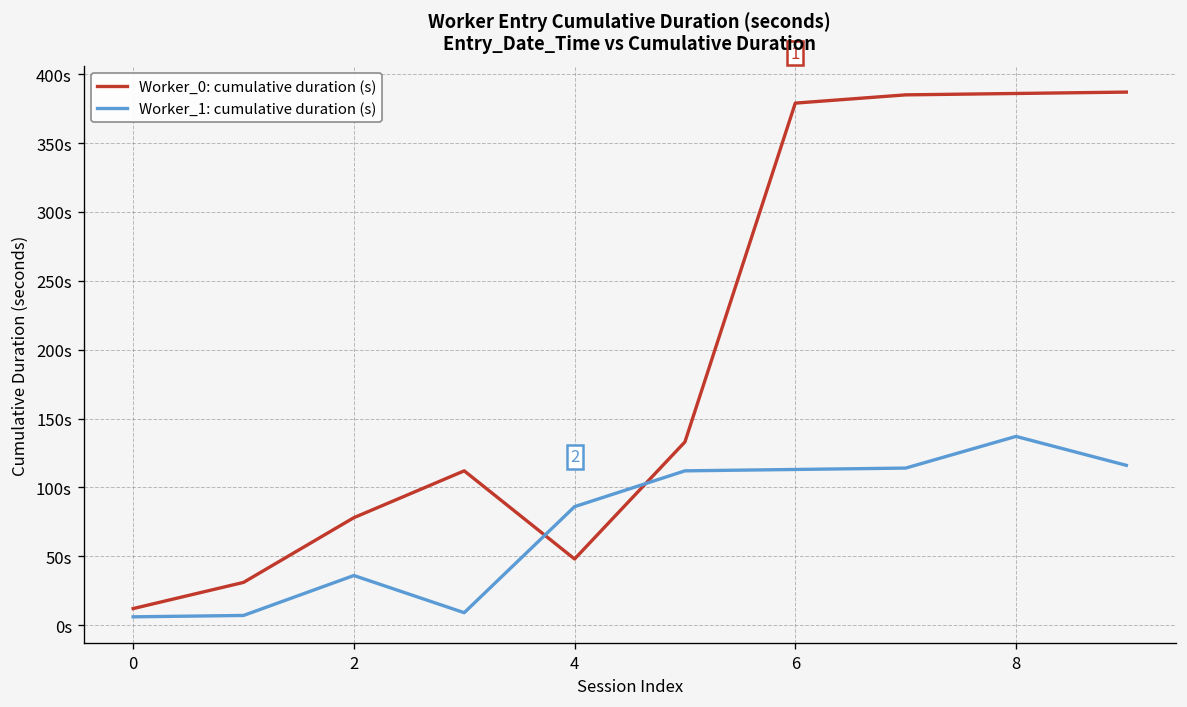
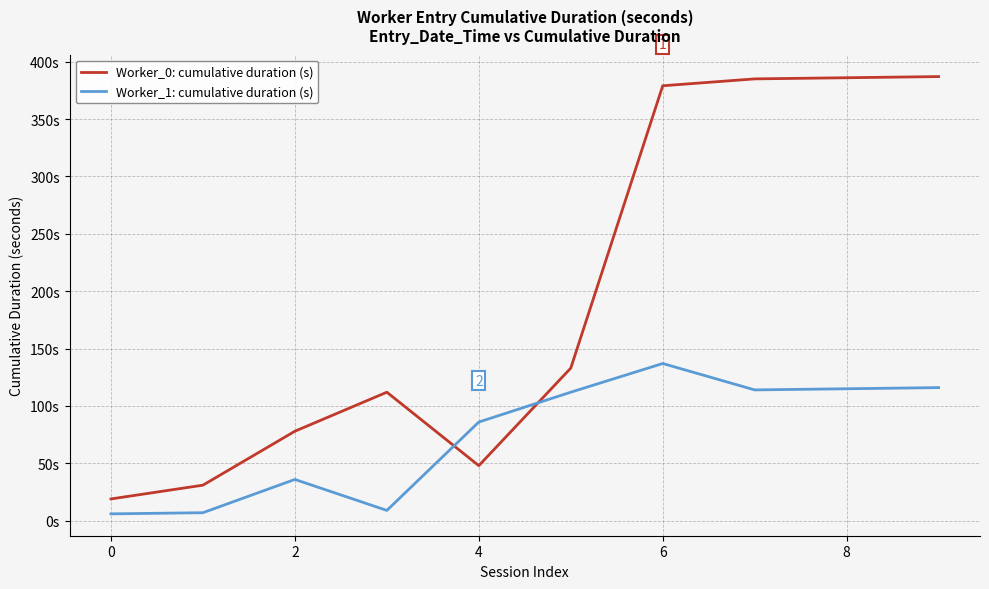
Worker_0: cumulative duration (s), 0: 12s -> 19s
Worker_1: cumulative duration (s), 6: 113s -> 137s
Worker_1: cumulative duration (s), 8: 137s -> 115s
